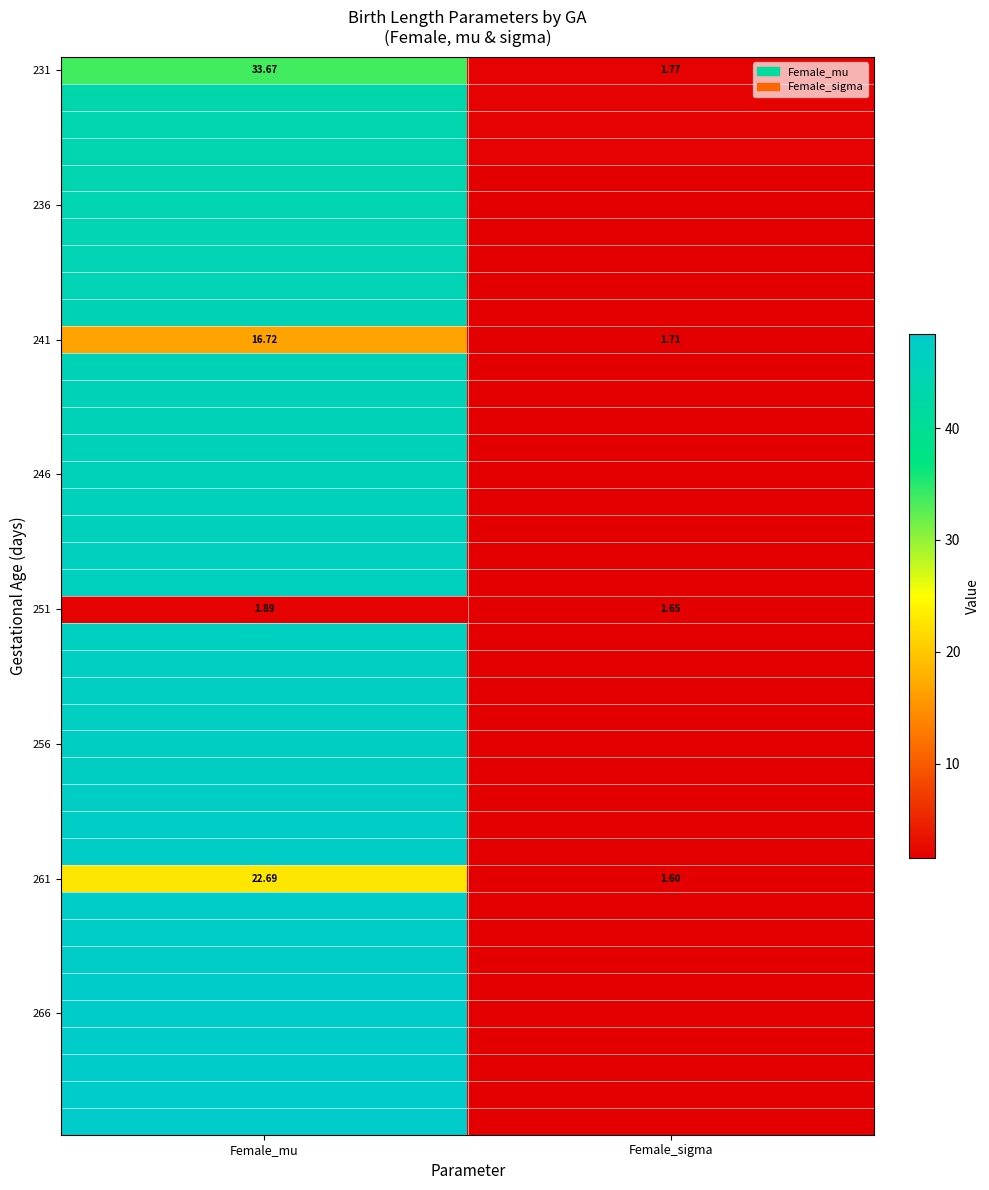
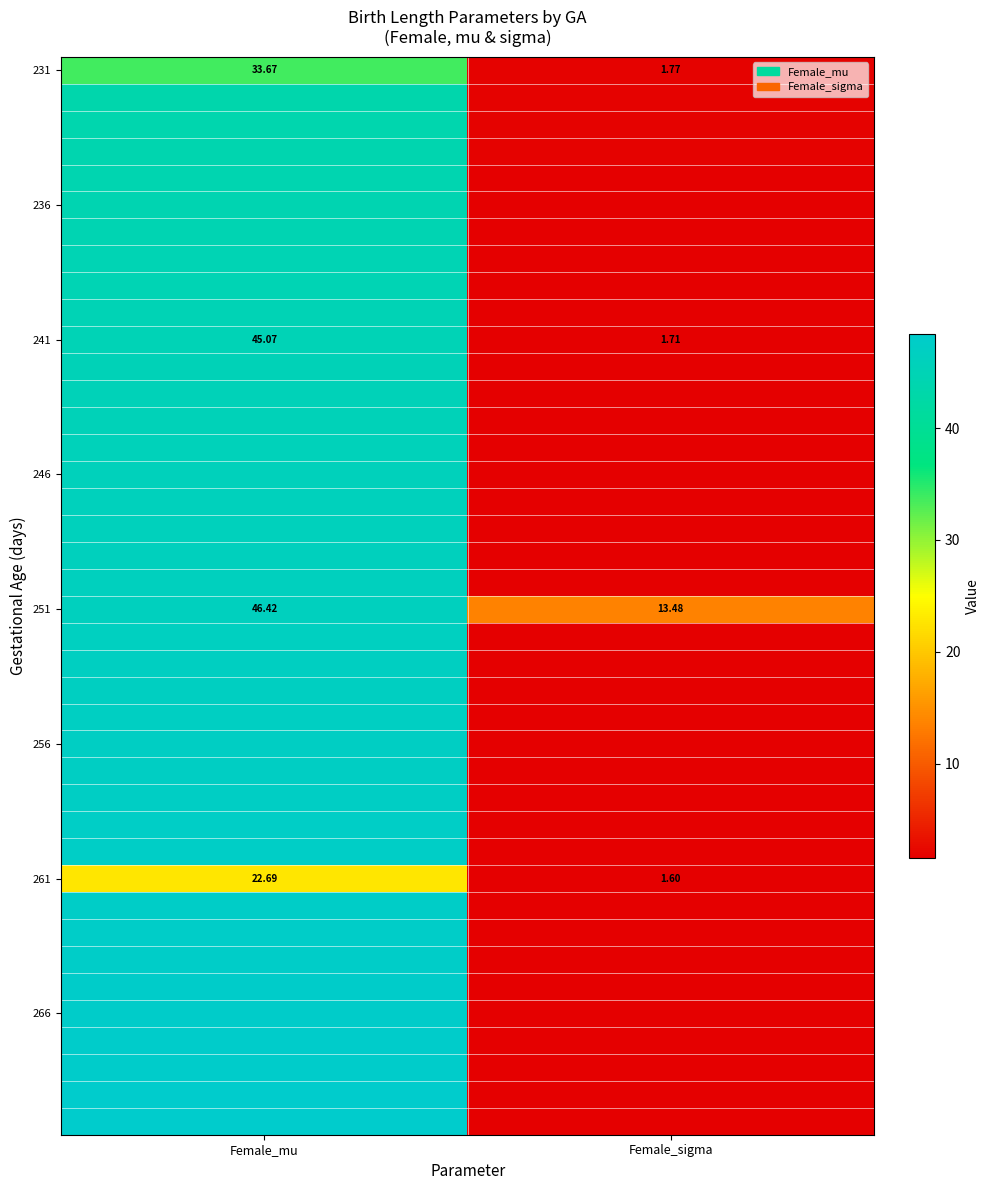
241, Female_mu: 16.72 -> 45.07
251, Female_mu: 1.89 -> 46.42
251, Female_sigma: 1.65 -> 13.48
